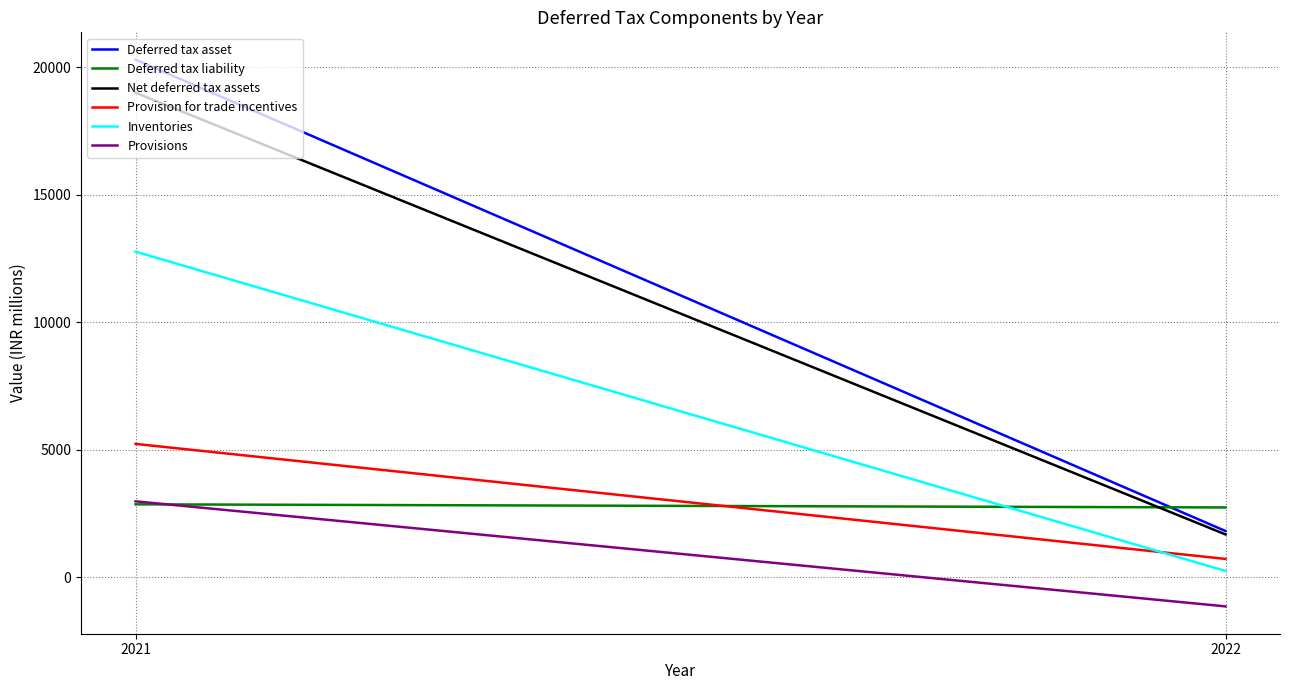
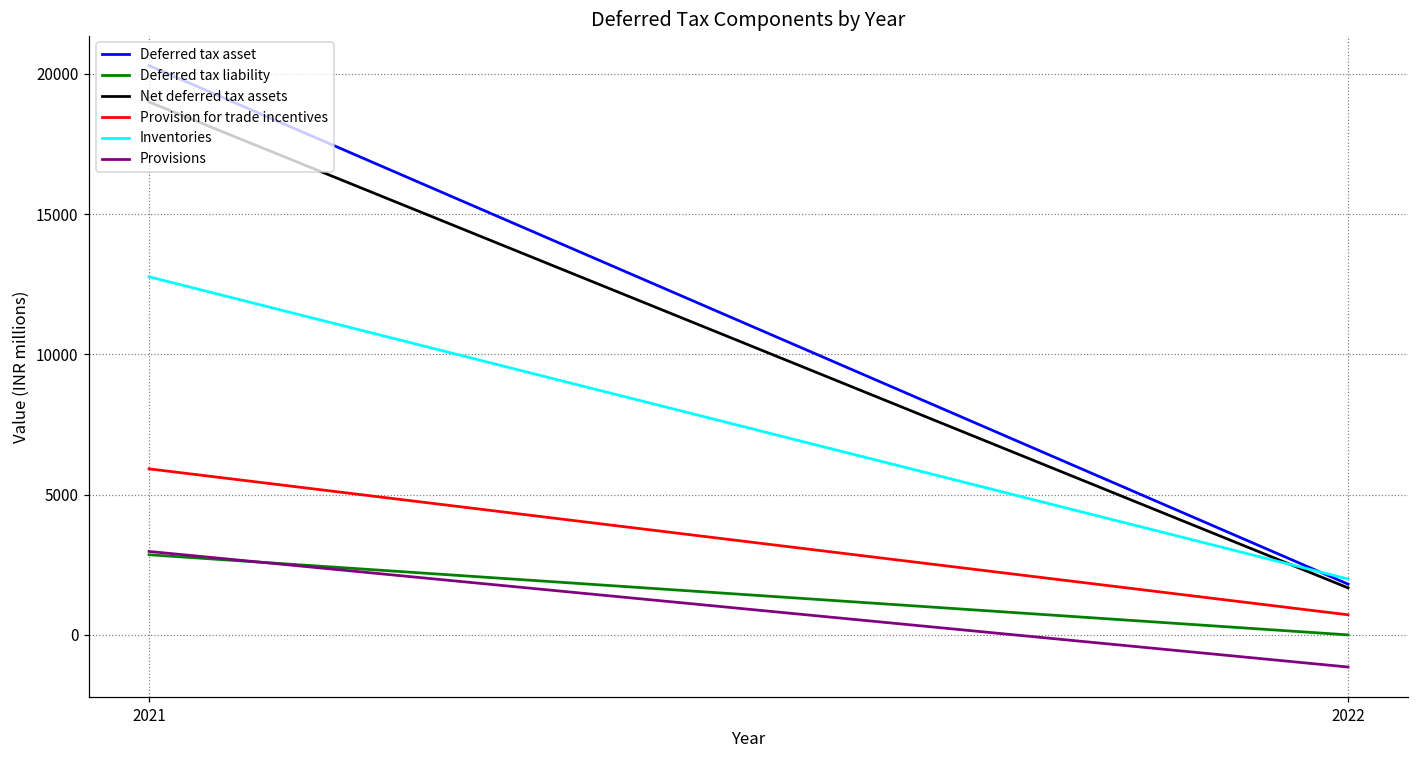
Provision for trade incentives, 2021: 5200 -> 5900
Deferred tax liability, 2022: 2700 -> 0
Inventories, 2022: 200 -> 2000
